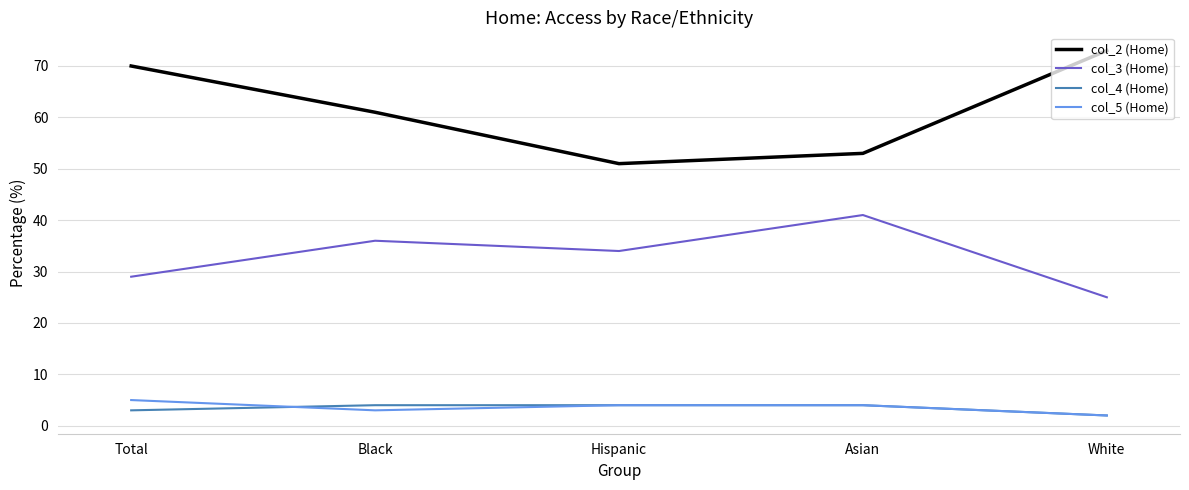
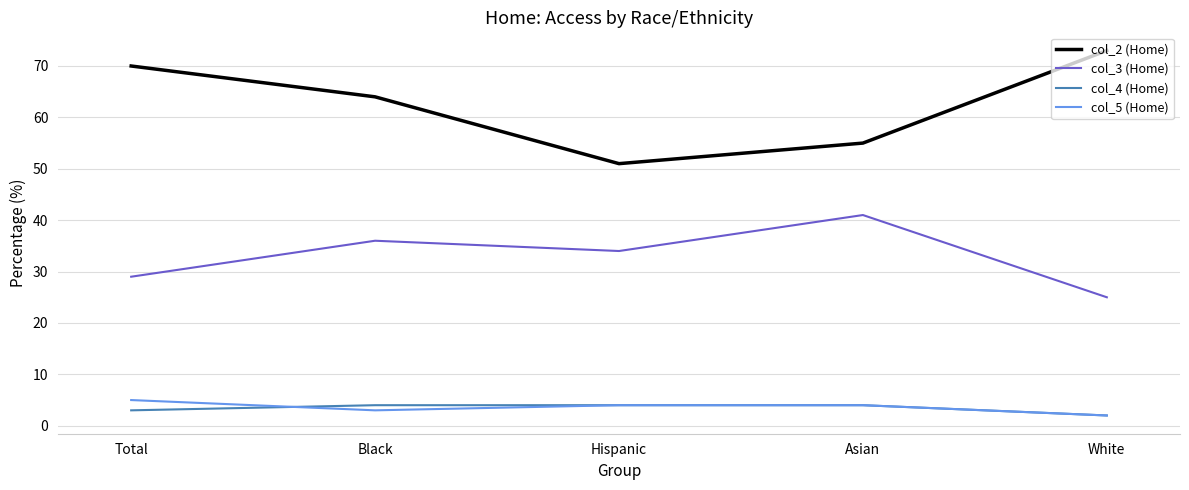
col_2 (Home), Black: 61 -> 64
col_2 (Home), Asian: 53 -> 55
